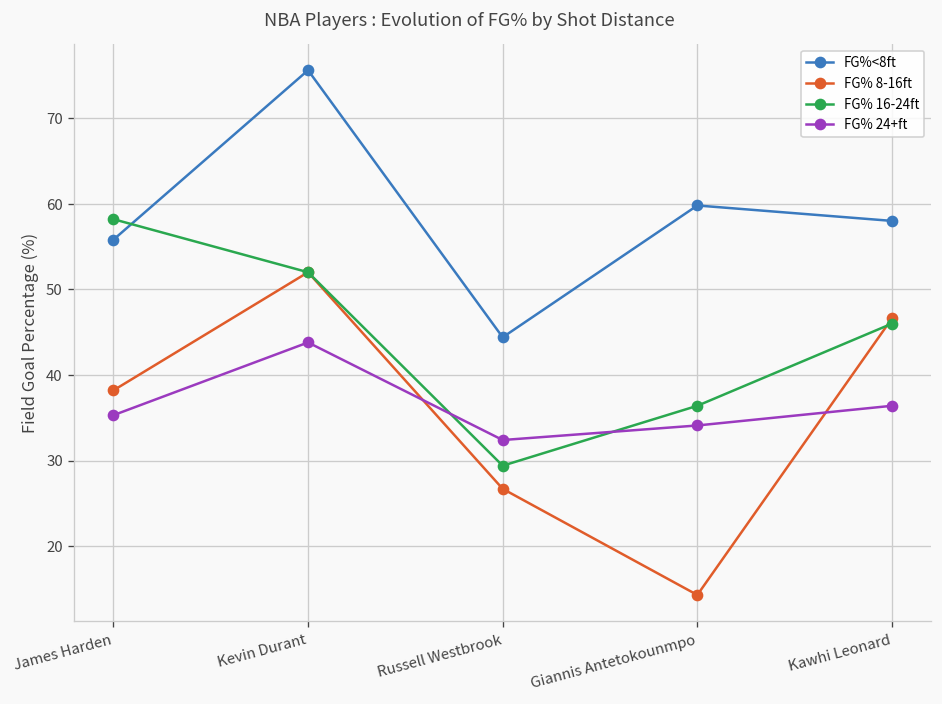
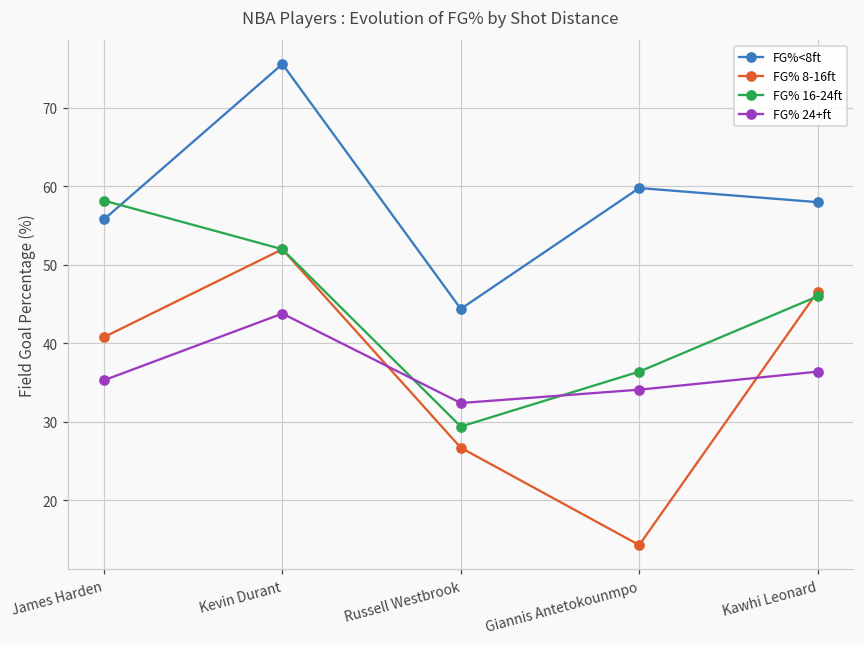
FG% 8-16ft, James Harden: 38 -> 41
